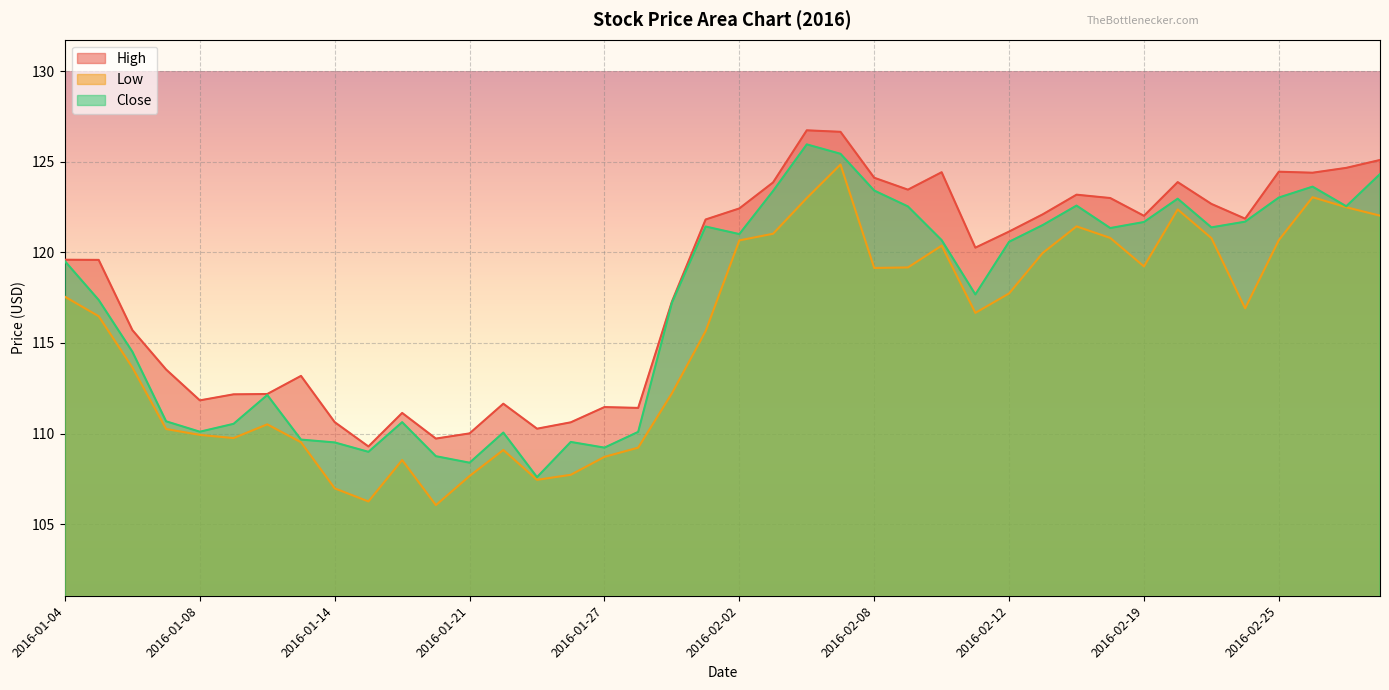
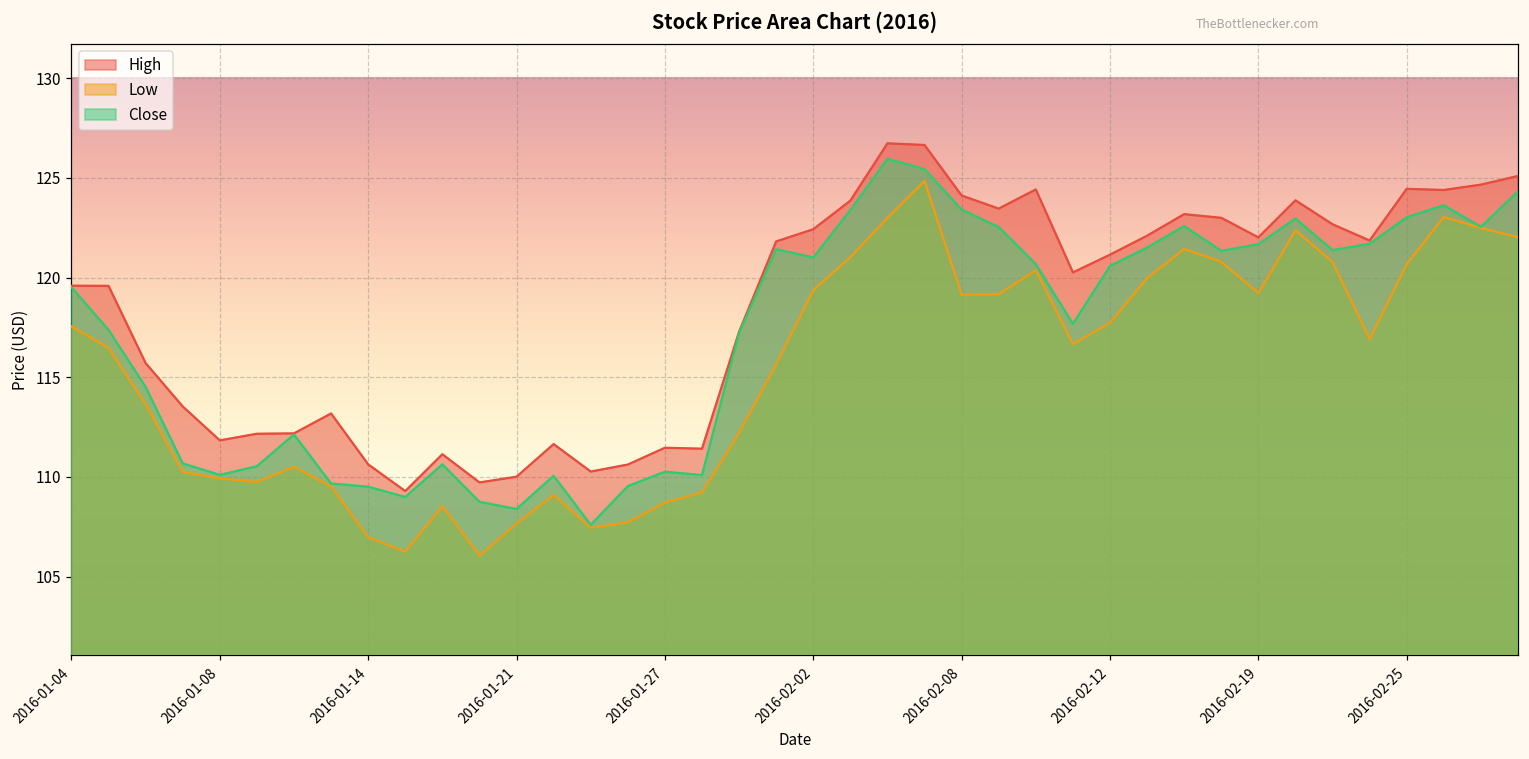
Close, 2016-01-27: 109.2 -> 110.3
Low, 2016-02-02: 120.7 -> 119.4
